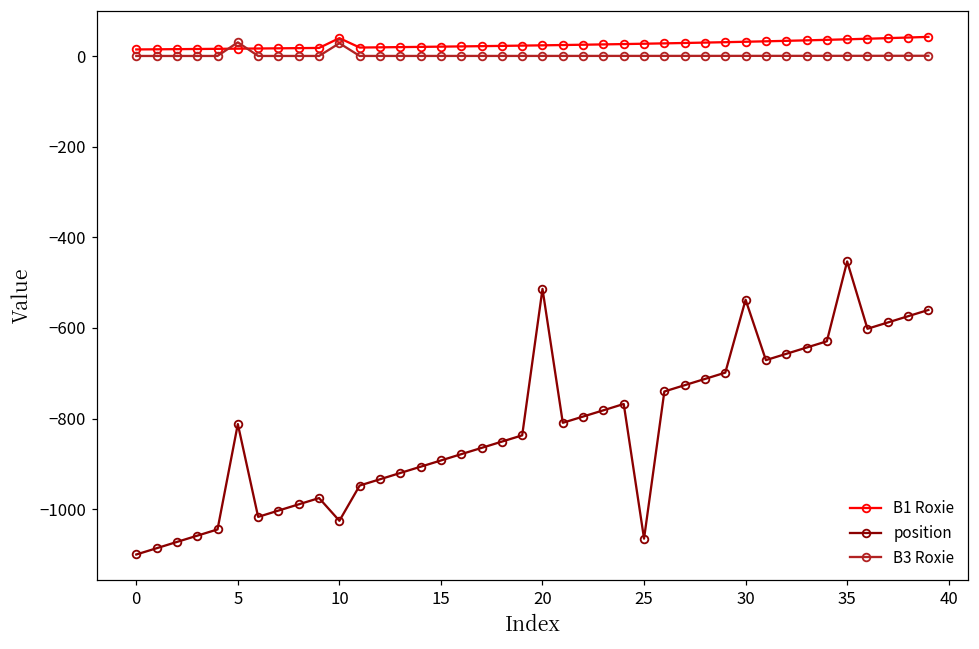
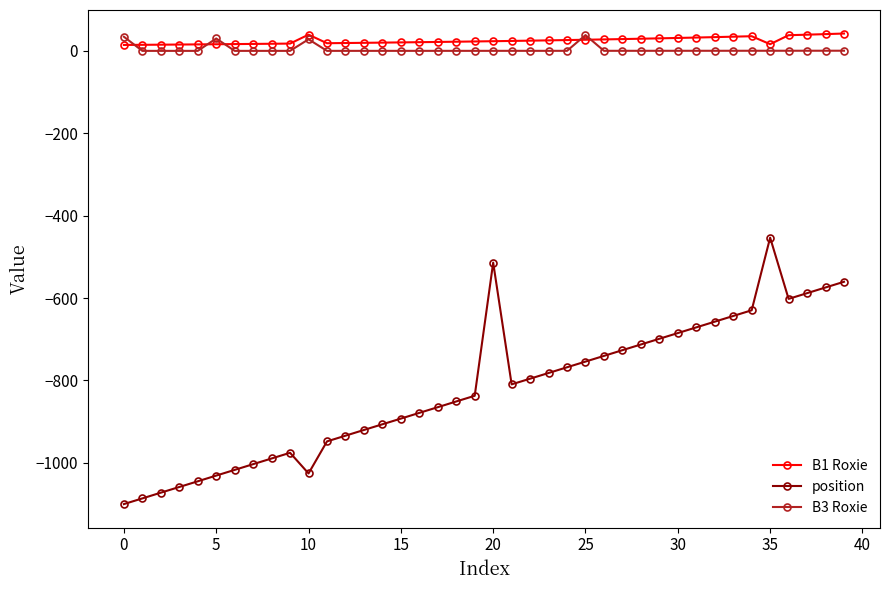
B3 Roxie, 0: 0 -> 30
position, 5: -810 -> -1030
position, 25: -1070 -> -750
B3 Roxie, 25: 0 -> 40
position, 30: -540 -> -680
B1 Roxie, 35: 40 -> 20
